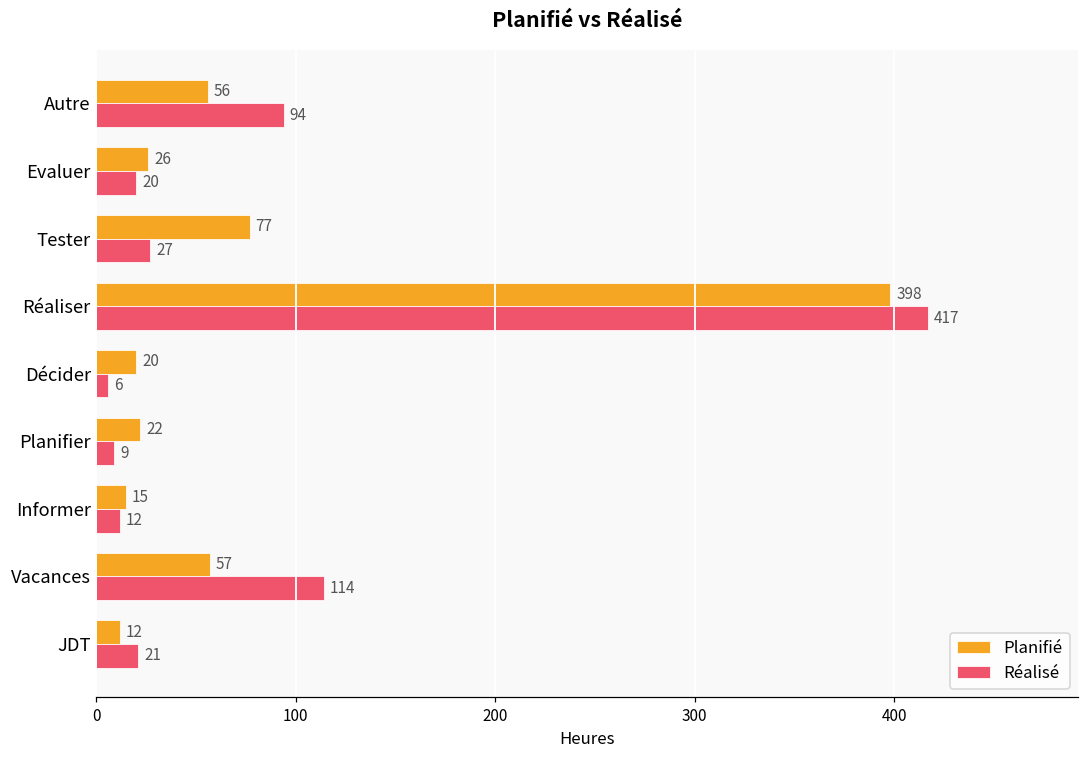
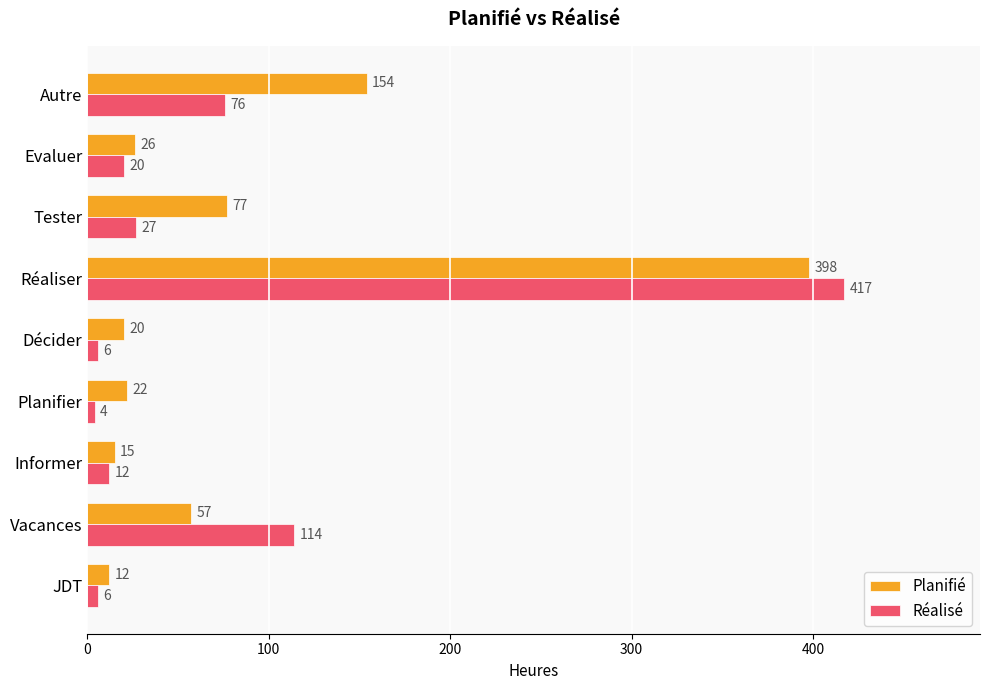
Planifié, Autre: 56 -> 154
Réalisé, Autre: 94 -> 76
Réalisé, Planifier: 9 -> 4
Réalisé, JDT: 21 -> 6
